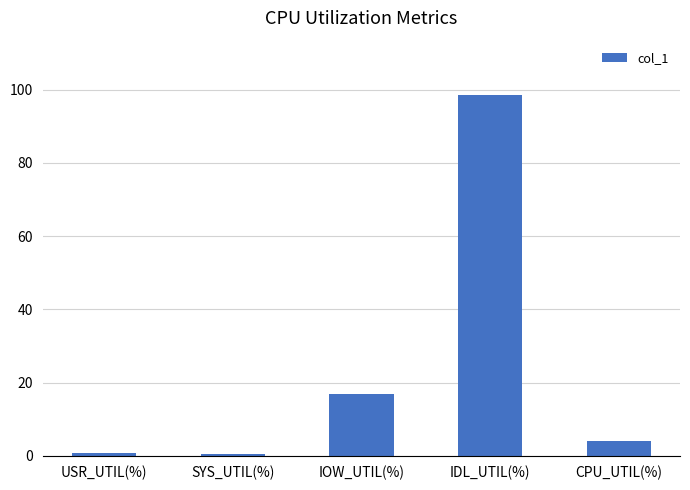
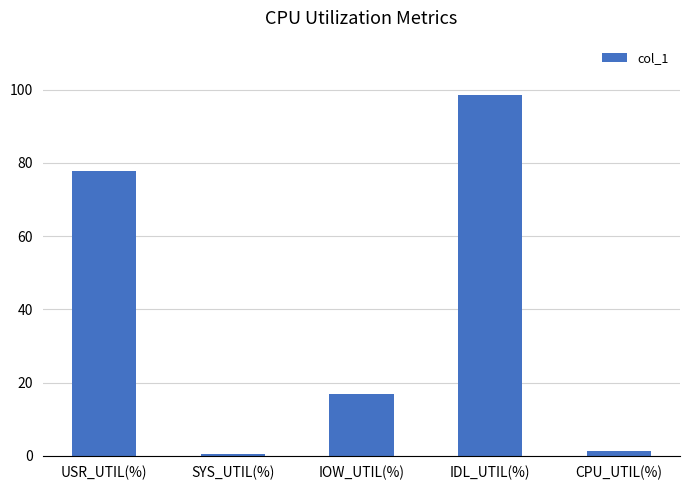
USR_UTIL(%): 1 -> 78
CPU_UTIL(%): 4 -> 1
